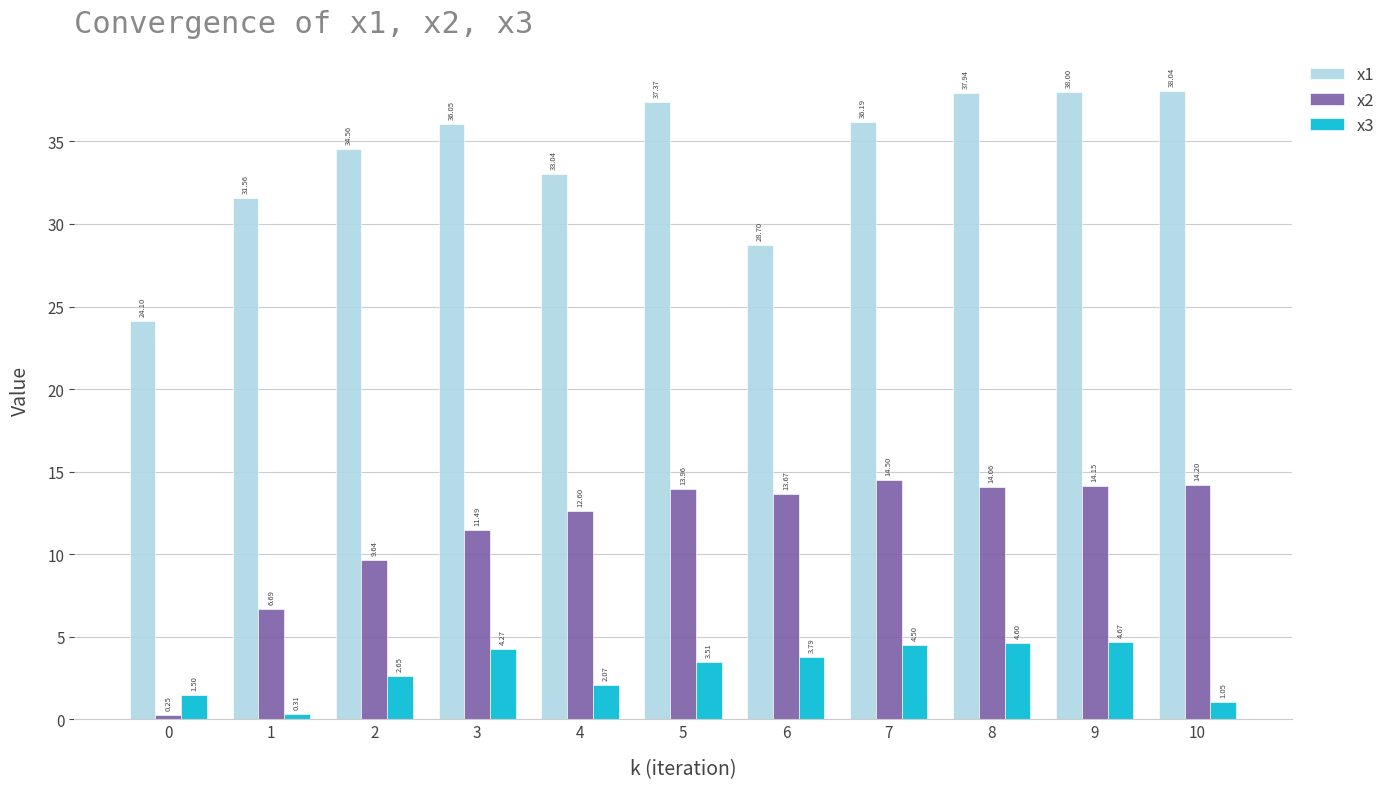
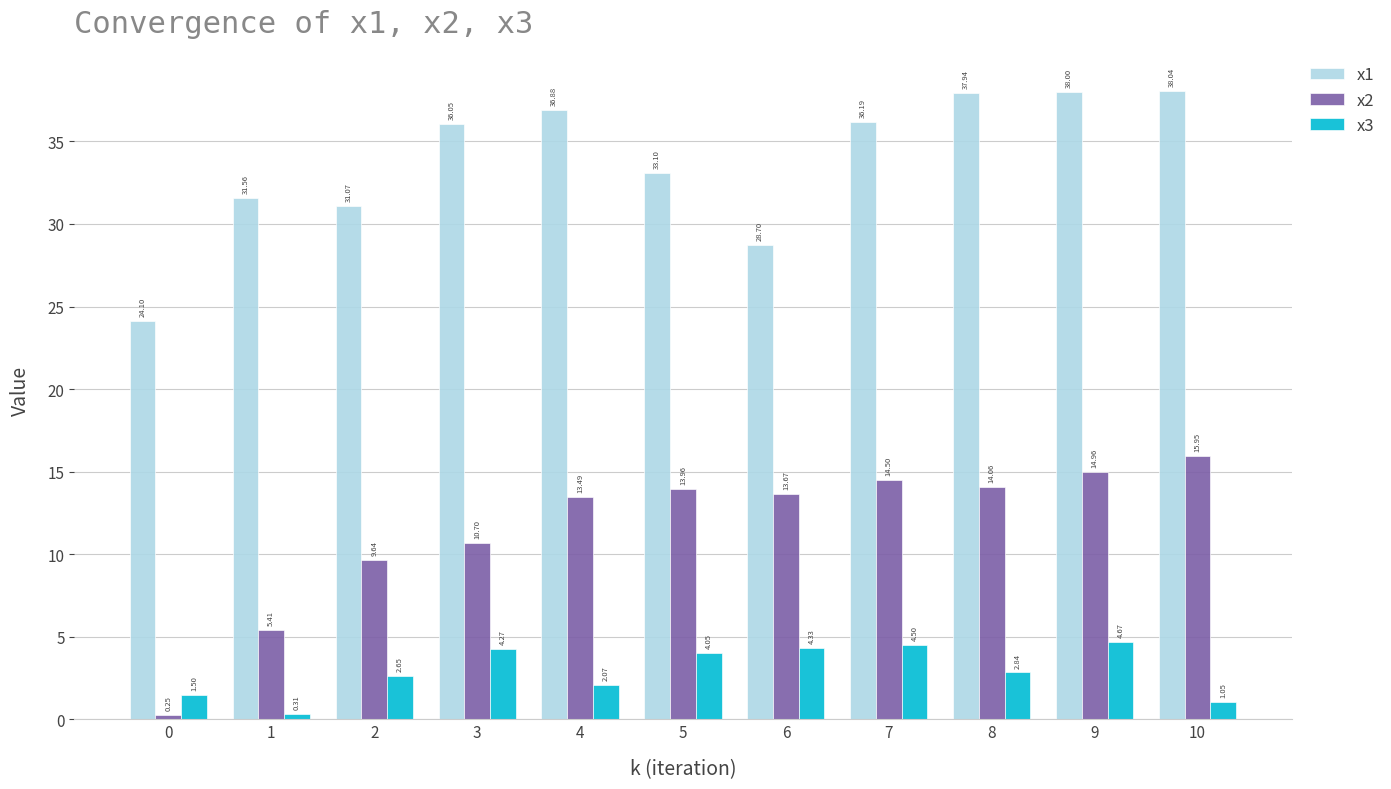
x2, 1: 6.69 -> 5.41
x1, 2: 34.56 -> 31.07
x2, 3: 11.49 -> 10.70
x1, 4: 33.04 -> 36.88
x2, 4: 12.60 -> 13.49
x1, 5: 37.37 -> 33.10
x3, 5: 3.51 -> 4.05
x3, 6: 3.79 -> 4.33
x3, 8: 4.60 -> 2.84
x2, 9: 14.15 -> 14.96
x2, 10: 14.20 -> 15.95
